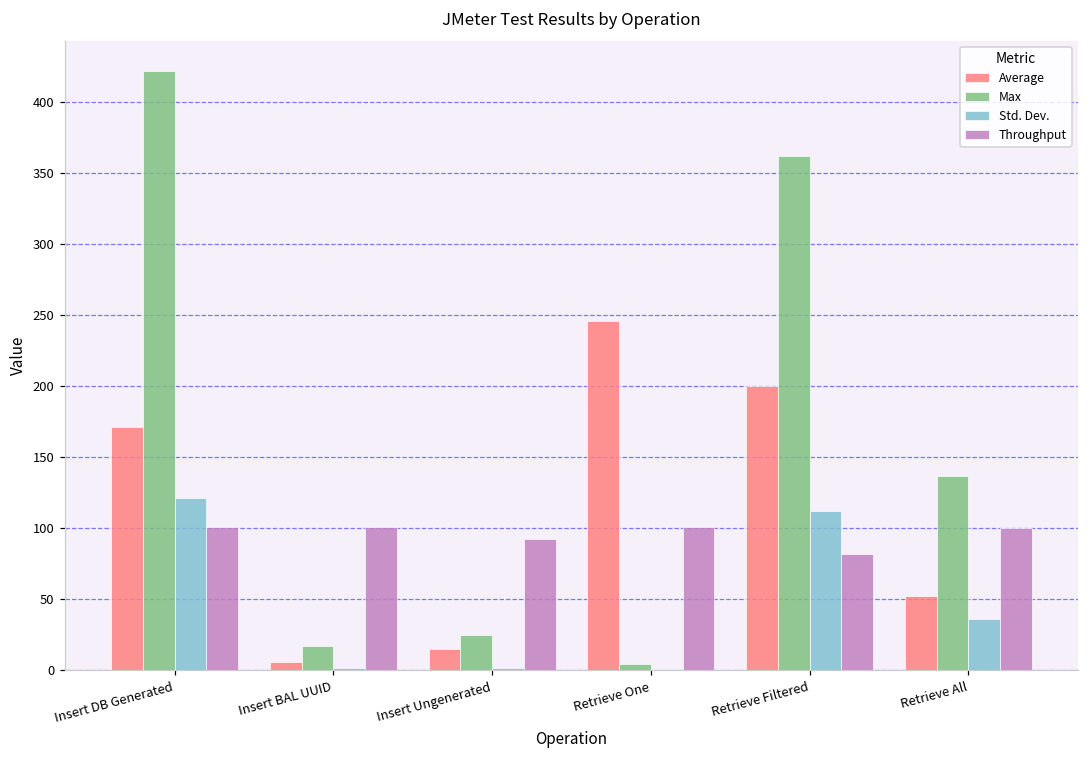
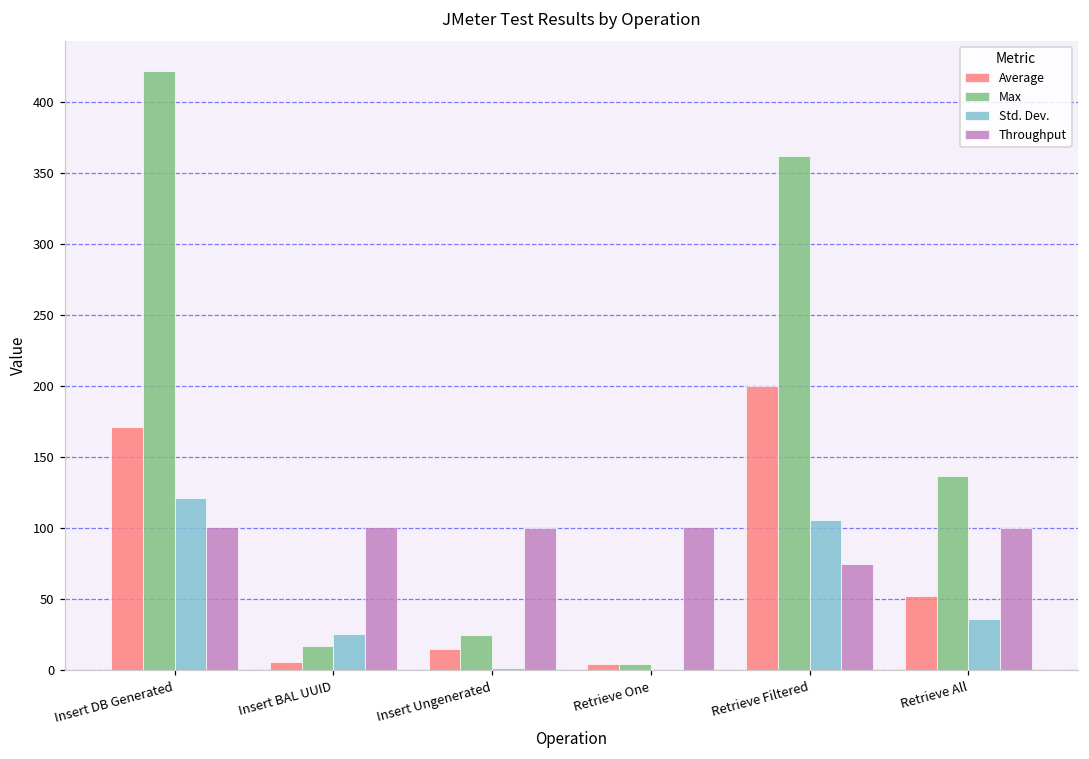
Std. Dev., Insert BAL UUID: 2 -> 25
Throughput, Insert Ungenerated: 92 -> 100
Average, Retrieve One: 246 -> 4
Std. Dev., Retrieve Filtered: 112 -> 105
Throughput, Retrieve Filtered: 82 -> 74
